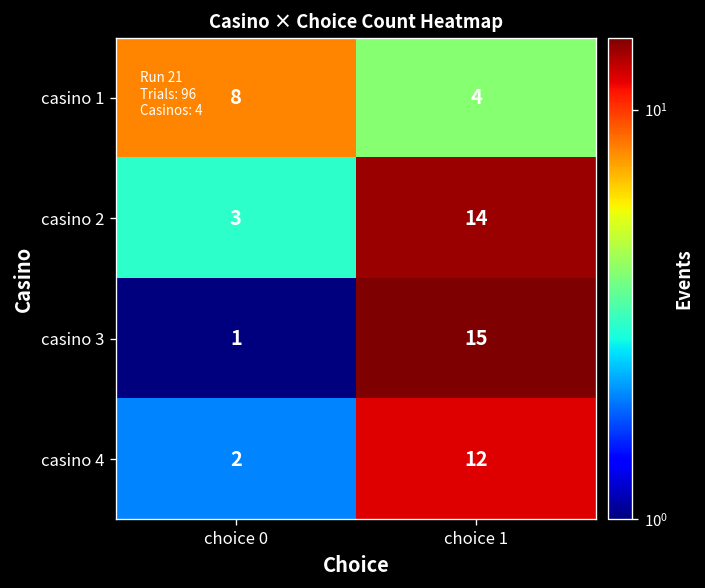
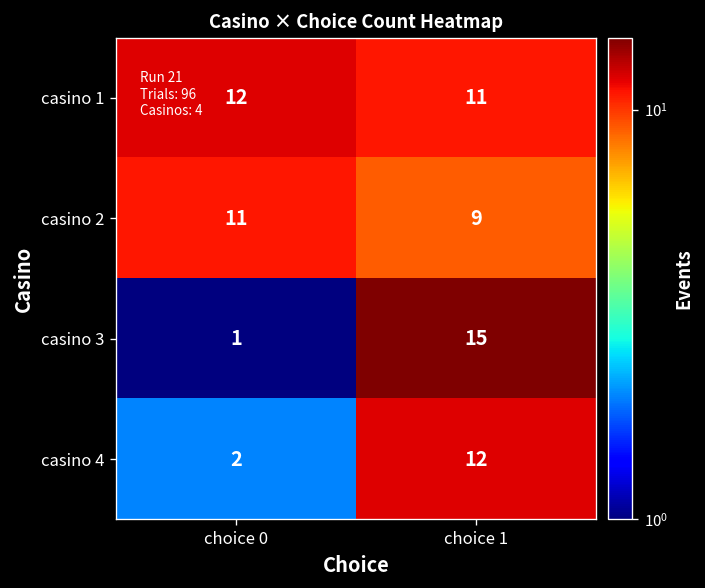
casino 1, choice 0: 8 -> 12
casino 1, choice 1: 4 -> 11
casino 2, choice 0: 3 -> 11
casino 2, choice 1: 14 -> 9
